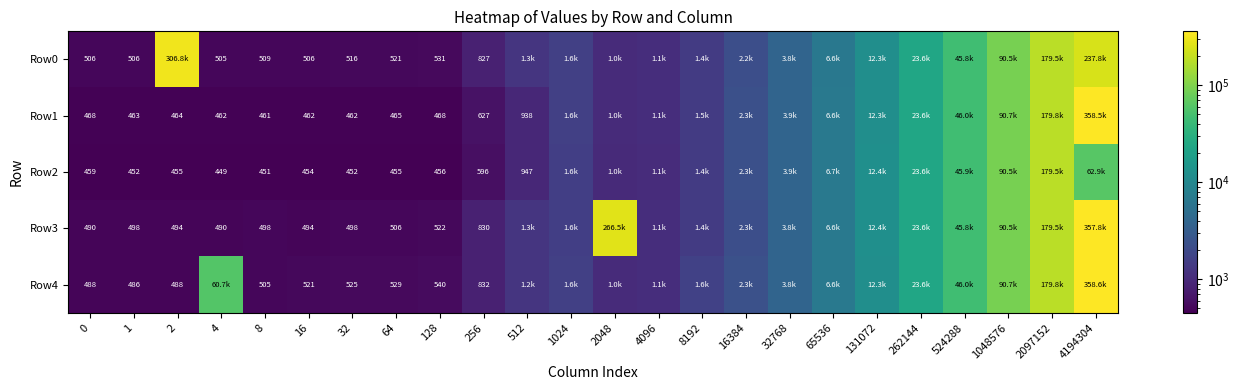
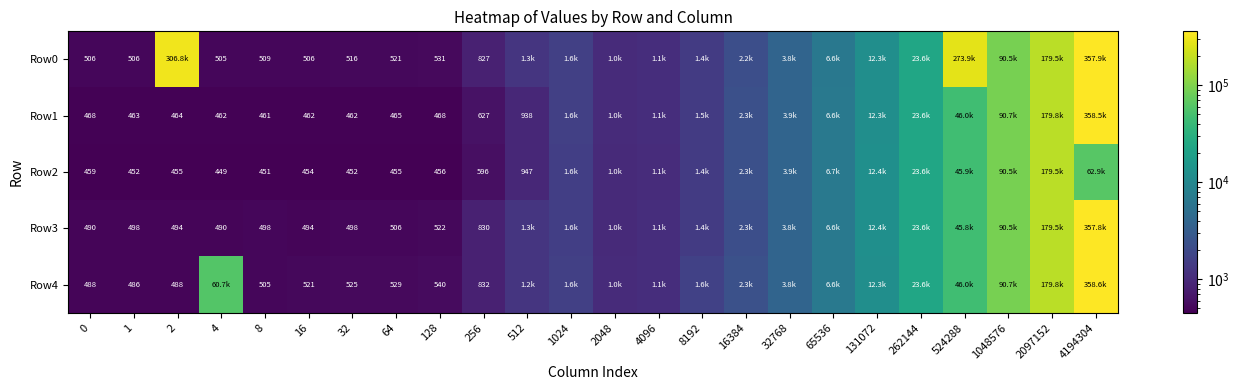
Row0, 524288: 45.8k -> 273.9k
Row0, 4194304: 237.8k -> 357.9k
Row3, 2048: 266.5k -> 1.0k
